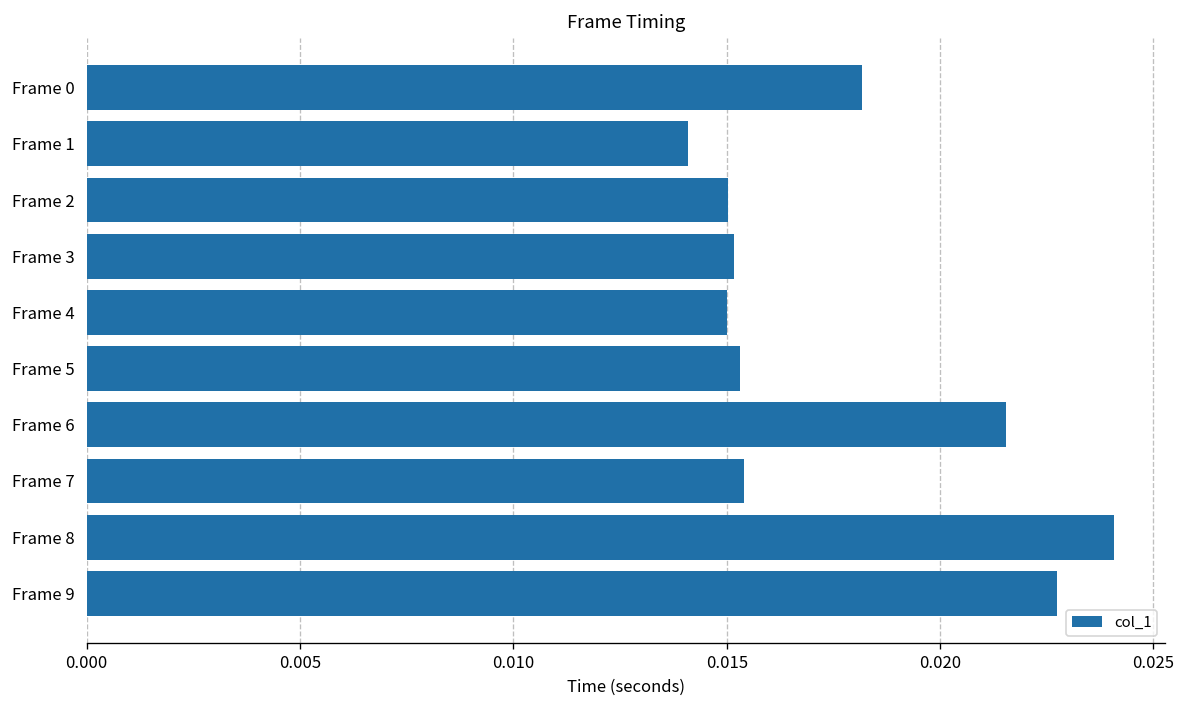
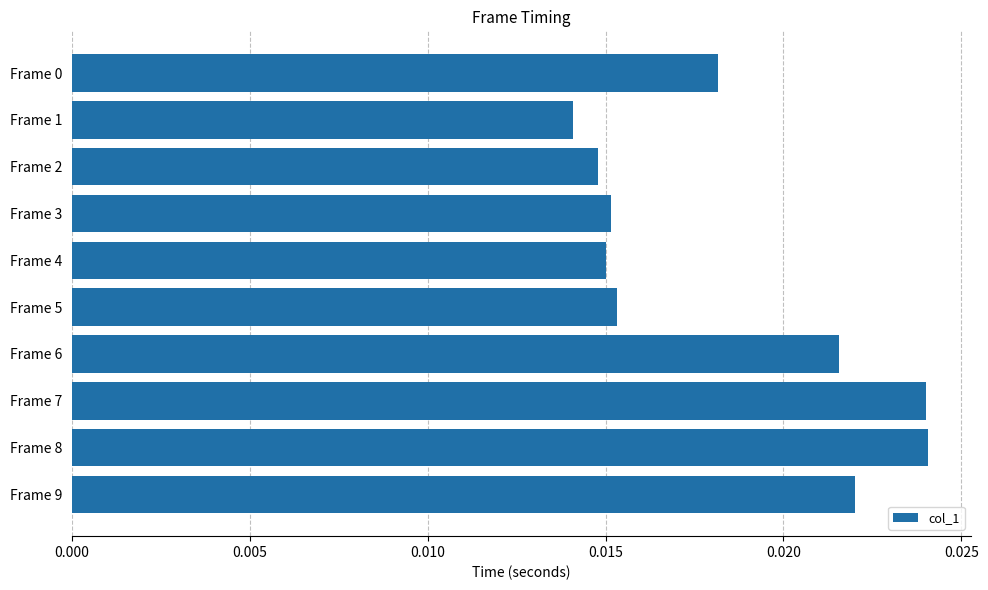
Frame 2: 0.0150 -> 0.0148
Frame 7: 0.0154 -> 0.0240
Frame 9: 0.0227 -> 0.0220
